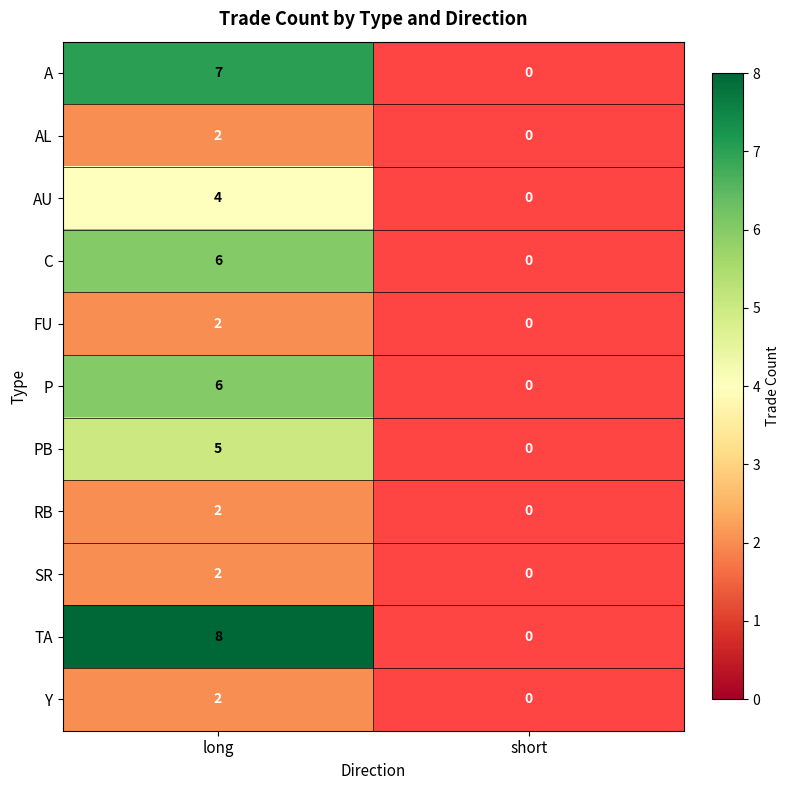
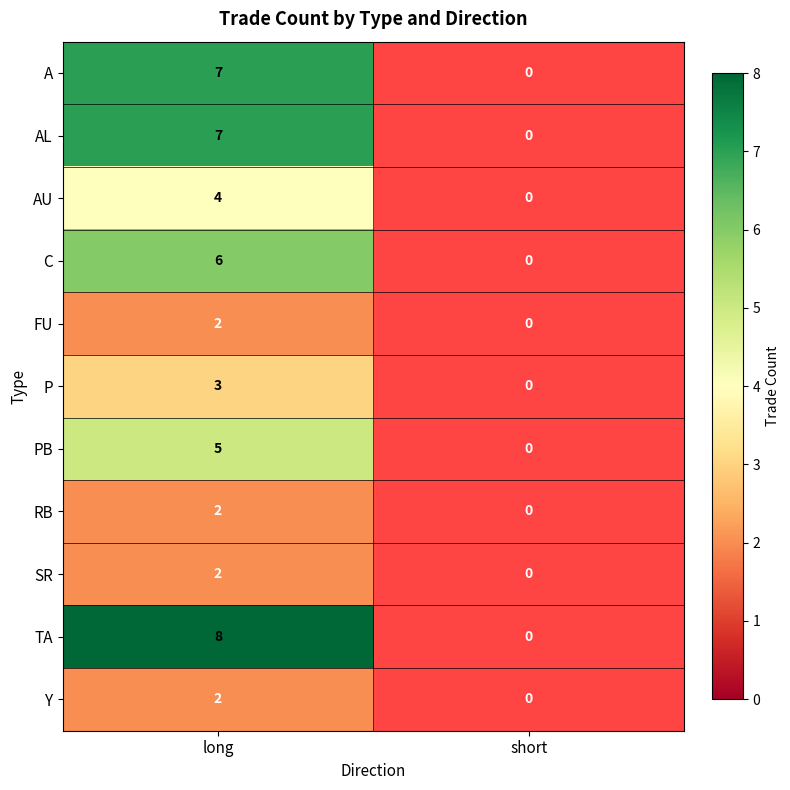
AL, long: 2 -> 7
P, long: 6 -> 3
